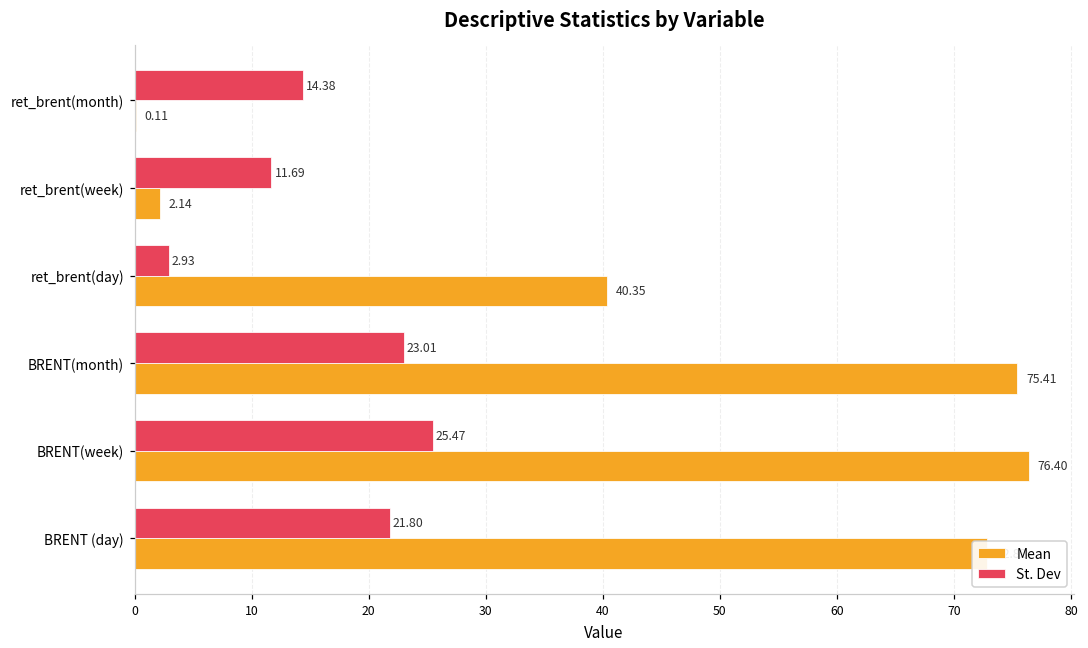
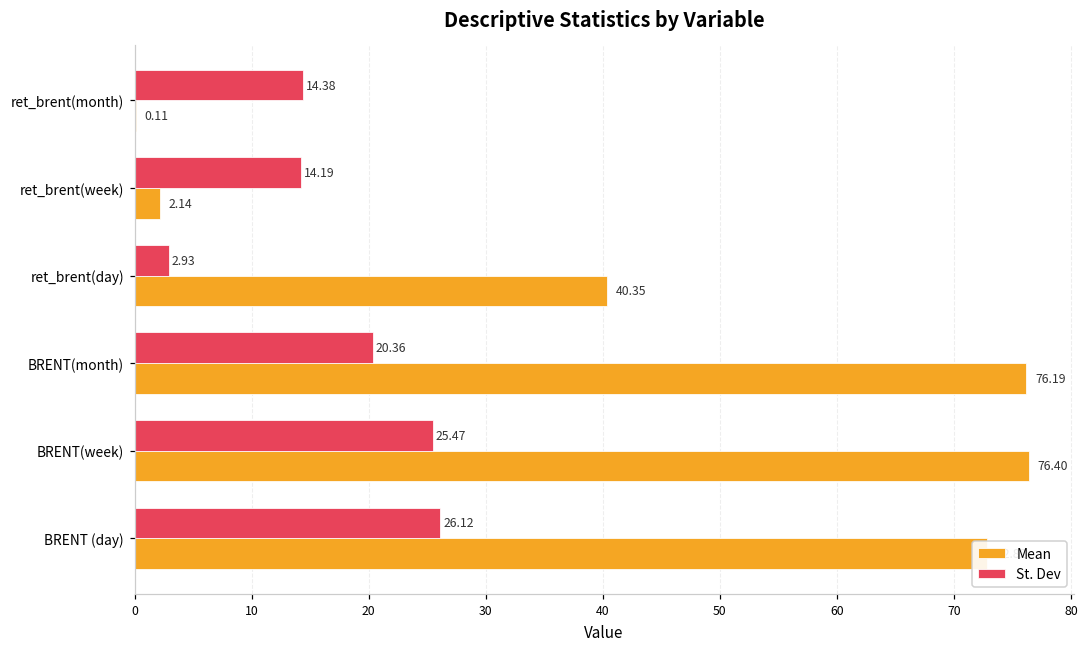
St. Dev, ret_brent(week): 11.69 -> 14.19
St. Dev, BRENT(month): 23.01 -> 20.36
Mean, BRENT(month): 75.41 -> 76.19
St. Dev, BRENT (day): 21.80 -> 26.12
